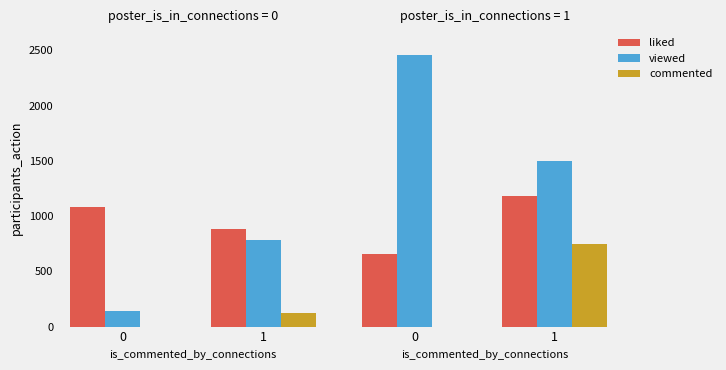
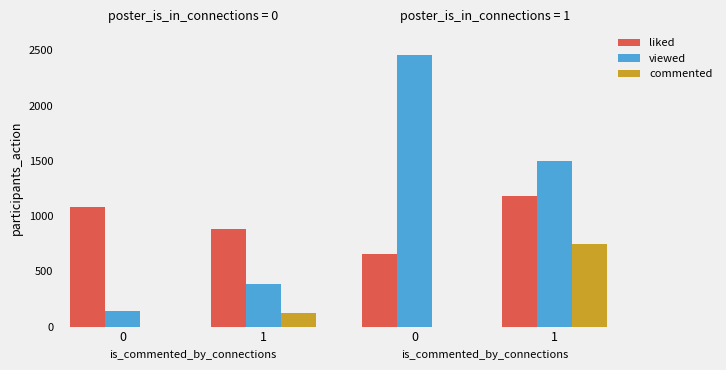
poster_is_in_connections = 0, viewed, 1: 780 -> 380
